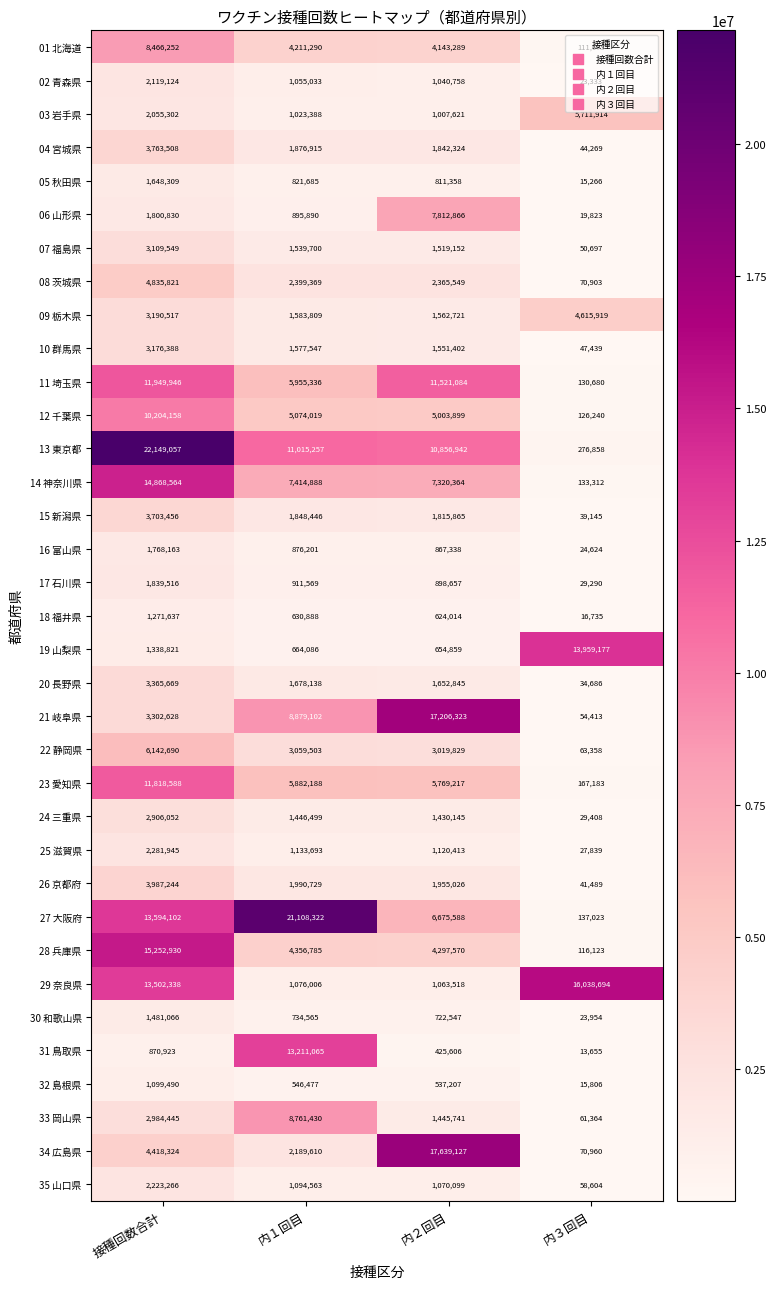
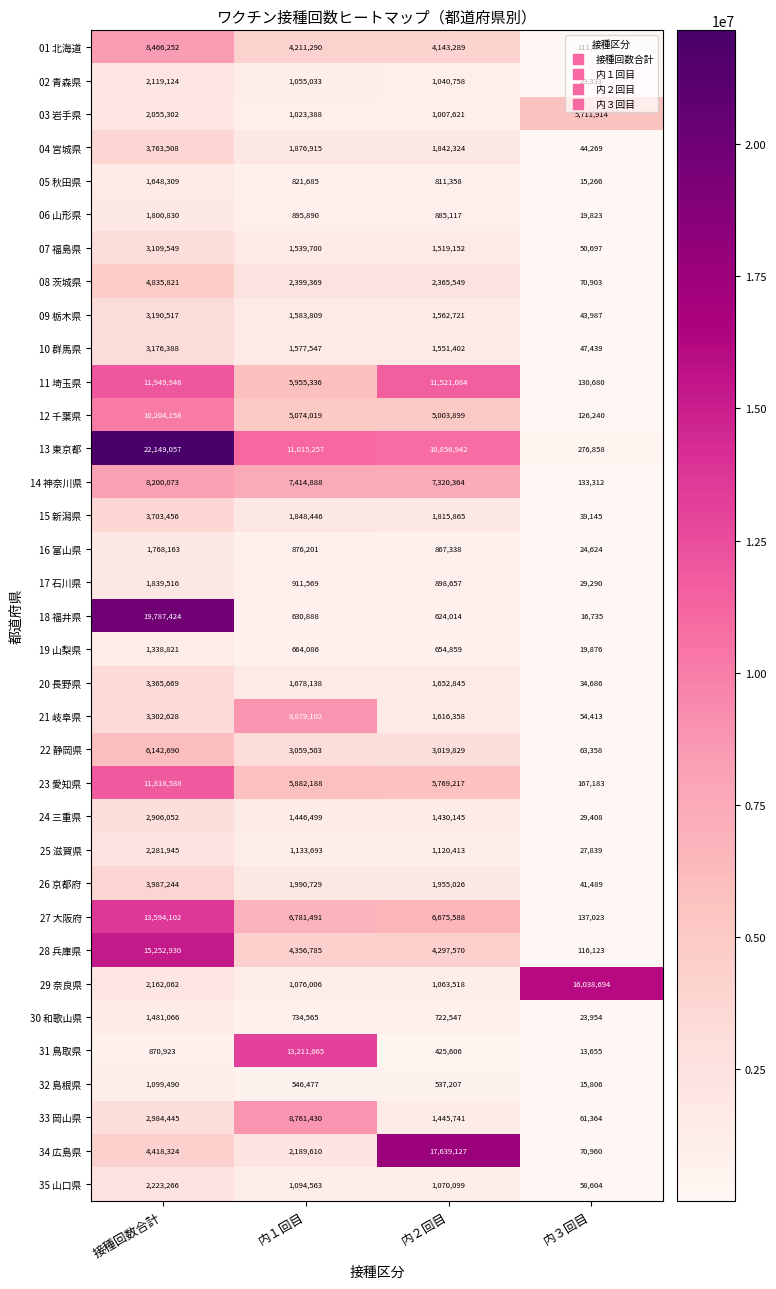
06 山形県, 内２回目: 7,812,866 -> 885,117
09 栃木県, 内３回目: 4,615,919 -> 43,987
14 神奈川県, 接種回数合計: 14,868,564 -> 8,200,073
18 福井県, 接種回数合計: 1,271,637 -> 19,787,424
19 山梨県, 内３回目: 13,959,177 -> 19,876
21 岐阜県, 内２回目: 17,206,323 -> 1,616,358
27 大阪府, 内１回目: 21,108,322 -> 6,781,491
29 奈良県, 接種回数合計: 13,502,338 -> 2,162,062
